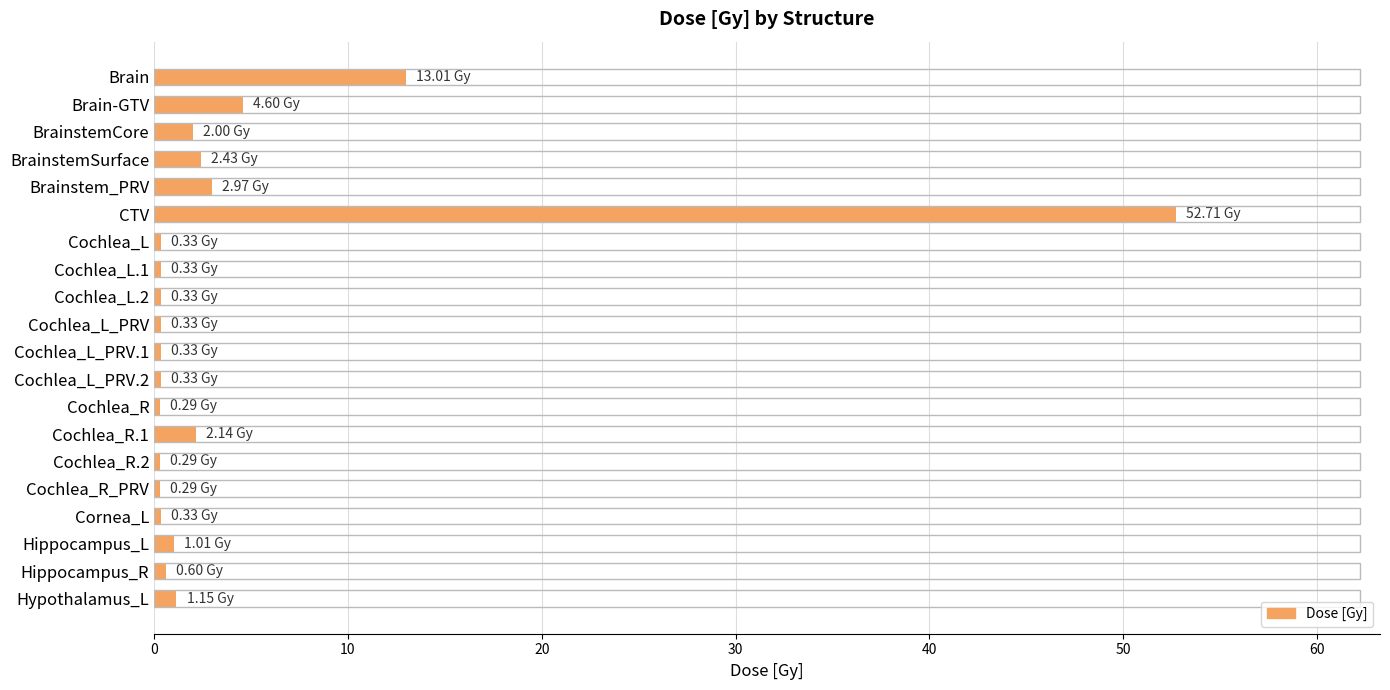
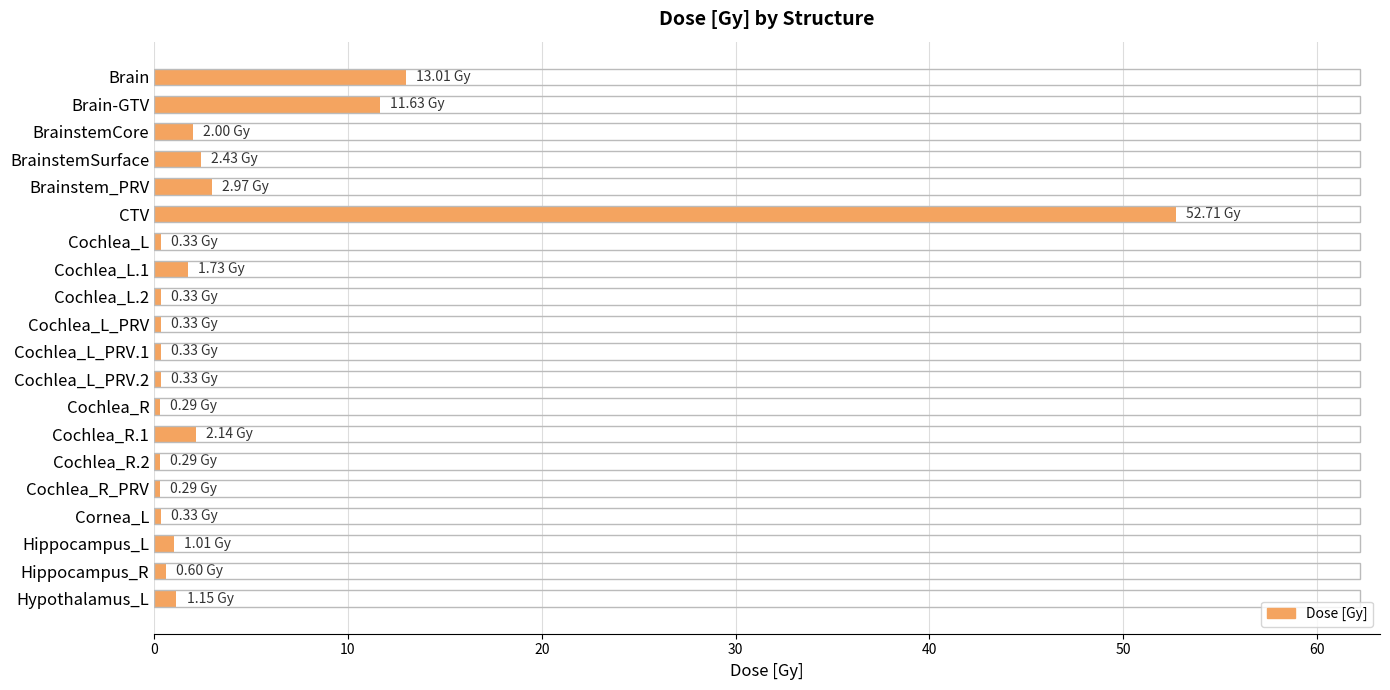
Brain-GTV: 4.60 -> 11.63
Cochlea_L.1: 0.33 -> 1.73
